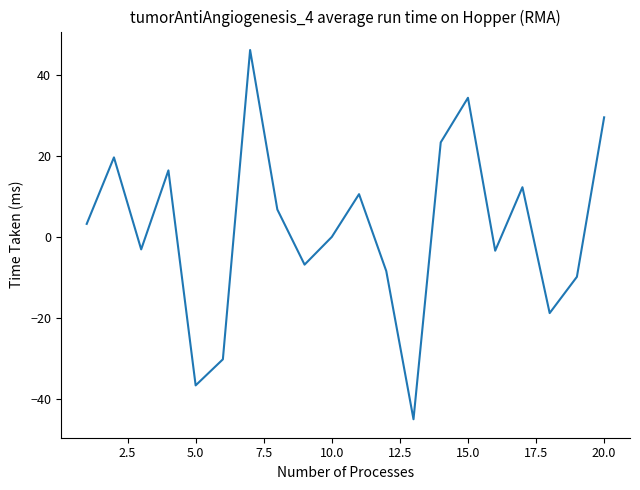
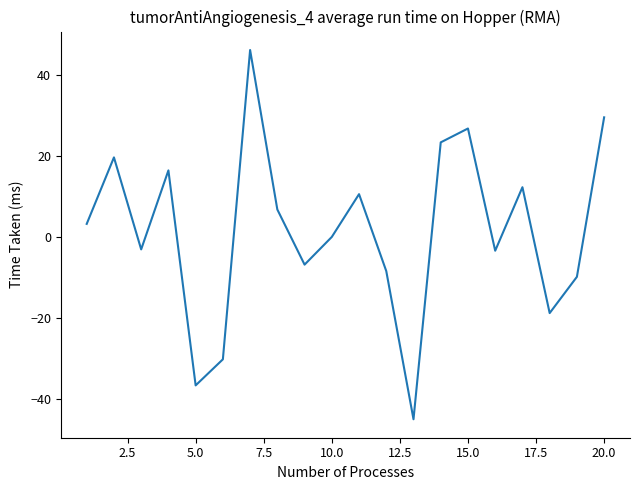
15.0: 34 -> 27
